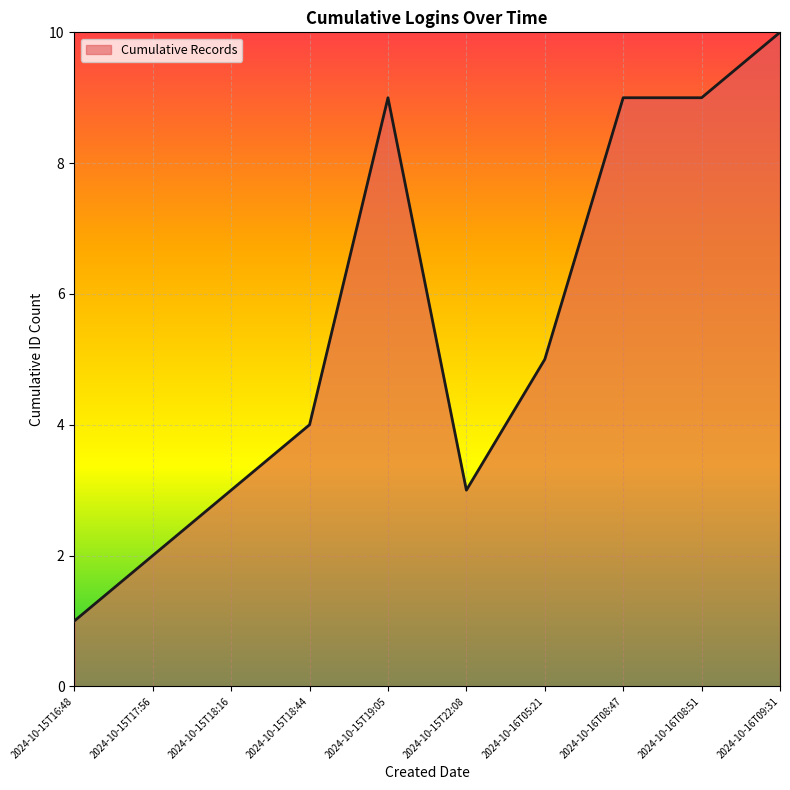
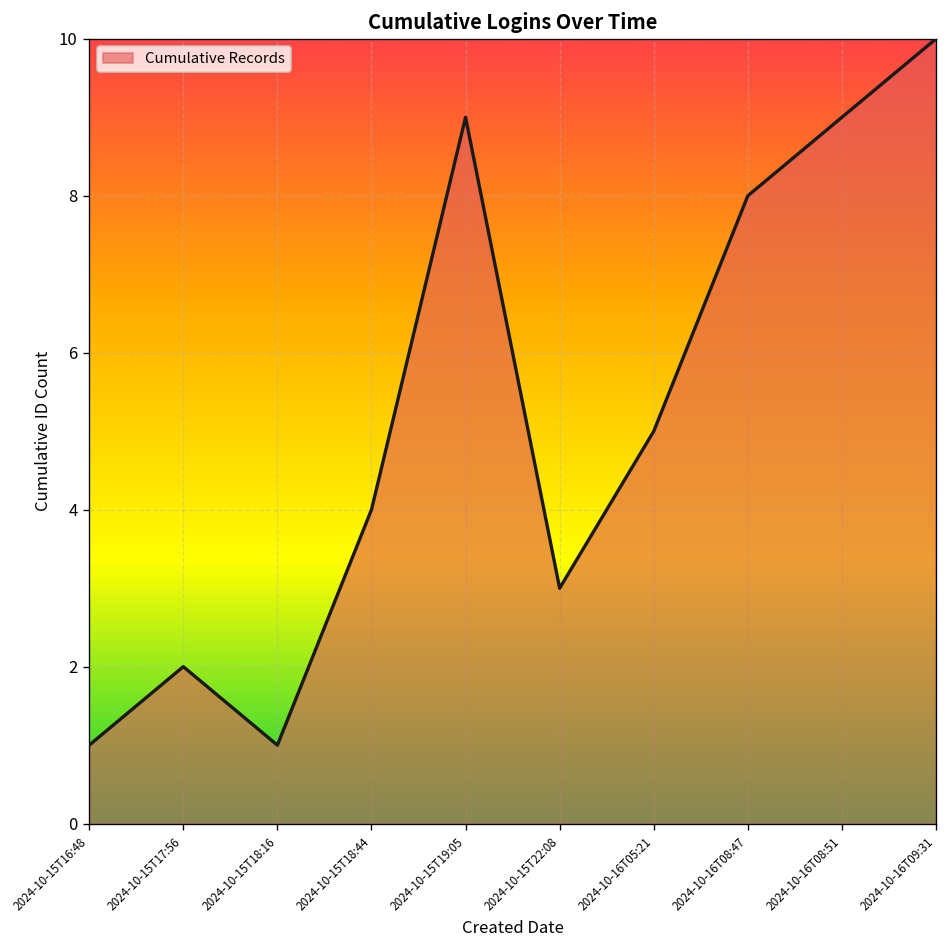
2024-10-15T18:16: 3 -> 1
2024-10-16T08:47: 9 -> 8
